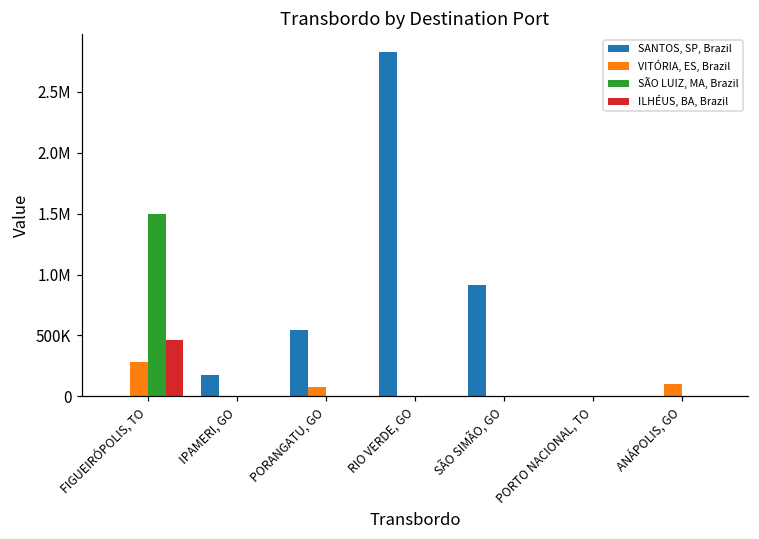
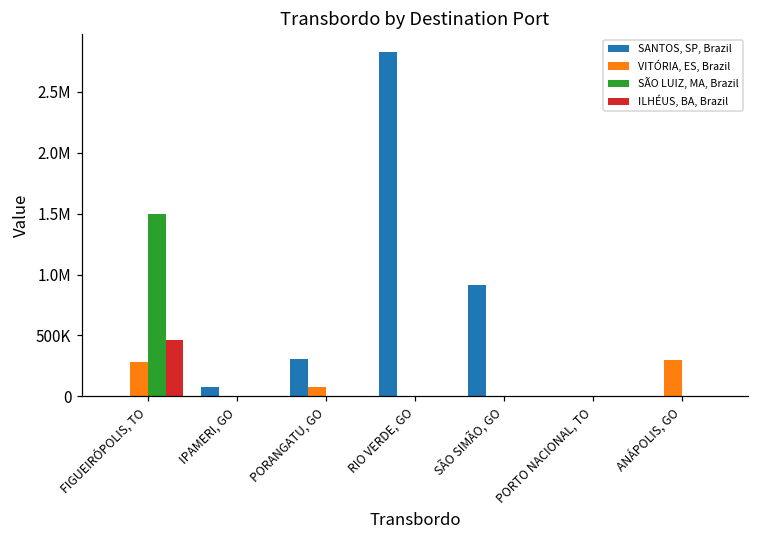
SANTOS, SP, Brazil, IPAMERI, GO: 180000 -> 80000
SANTOS, SP, Brazil, PORANGATU, GO: 550000 -> 310000
VITÓRIA, ES, Brazil, ANÁPOLIS, GO: 100000 -> 290000
